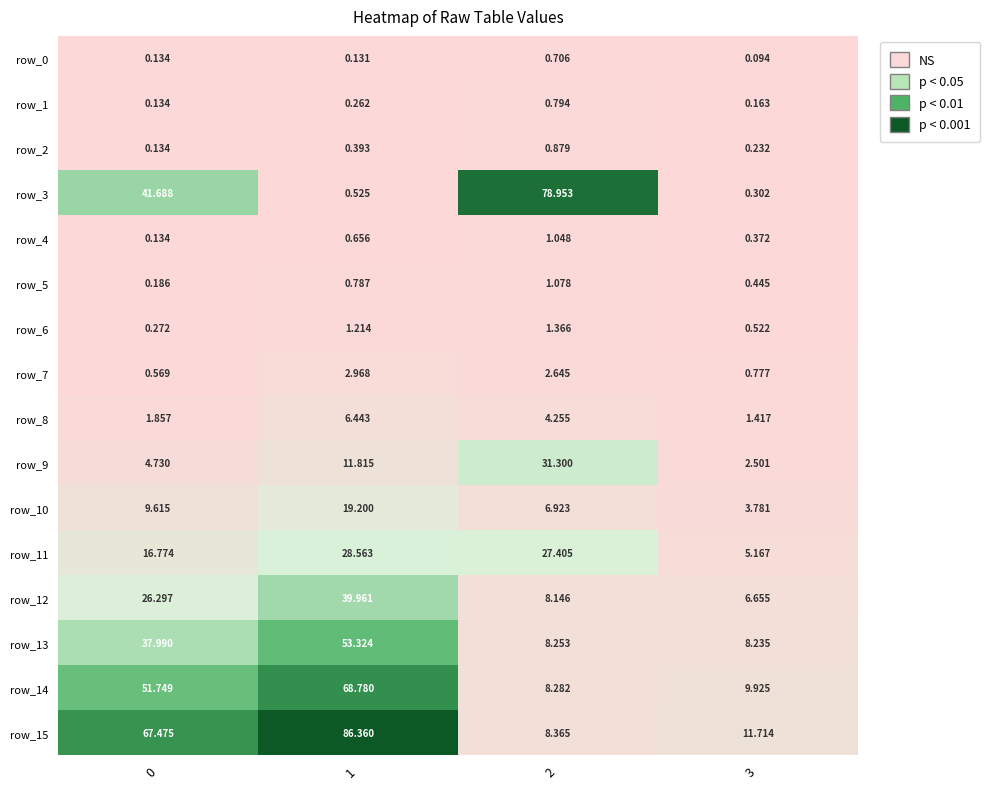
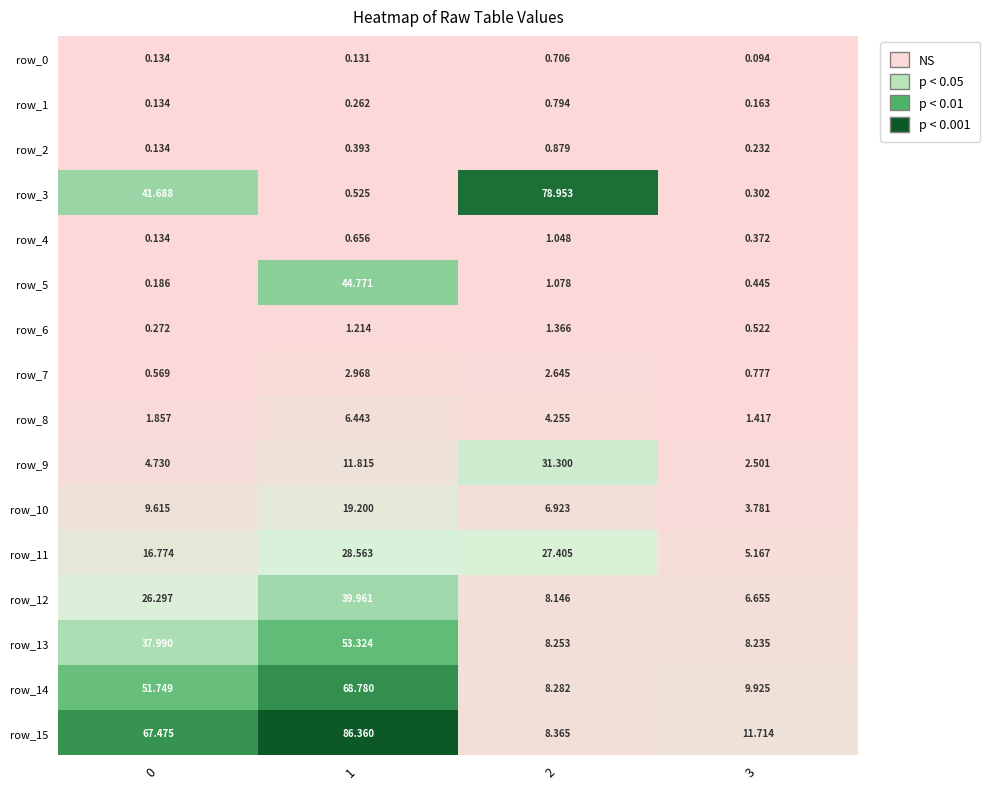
row_5, 1: 0.787 -> 44.771
